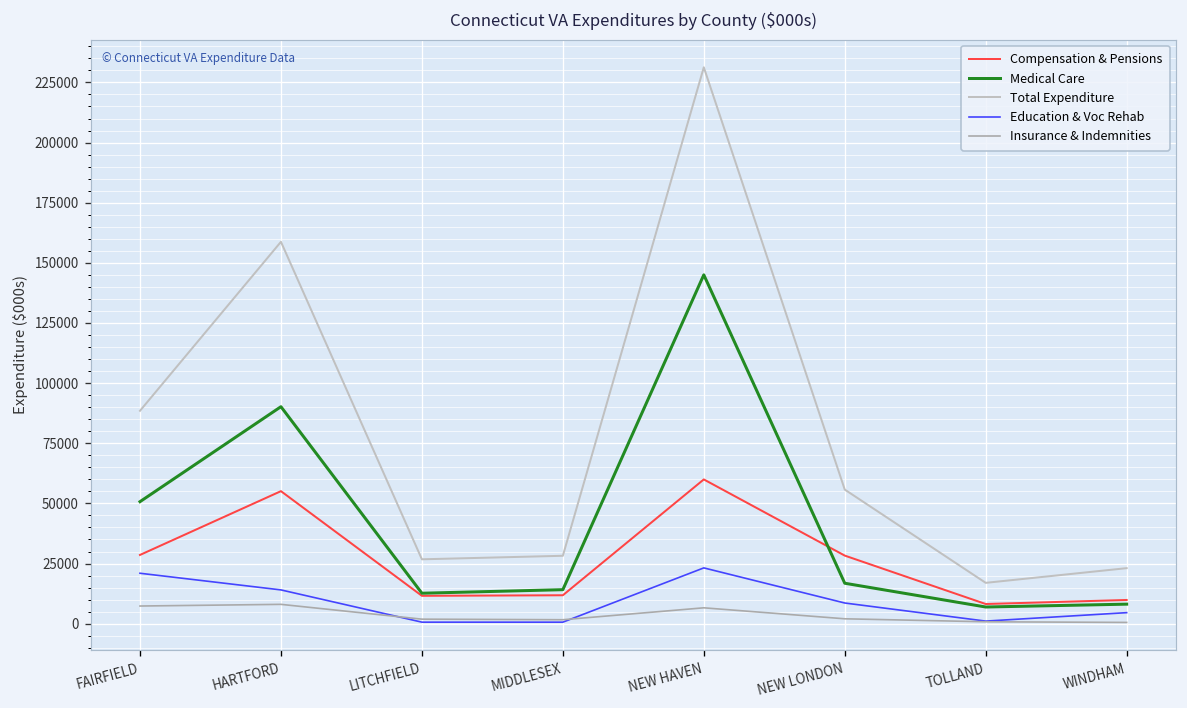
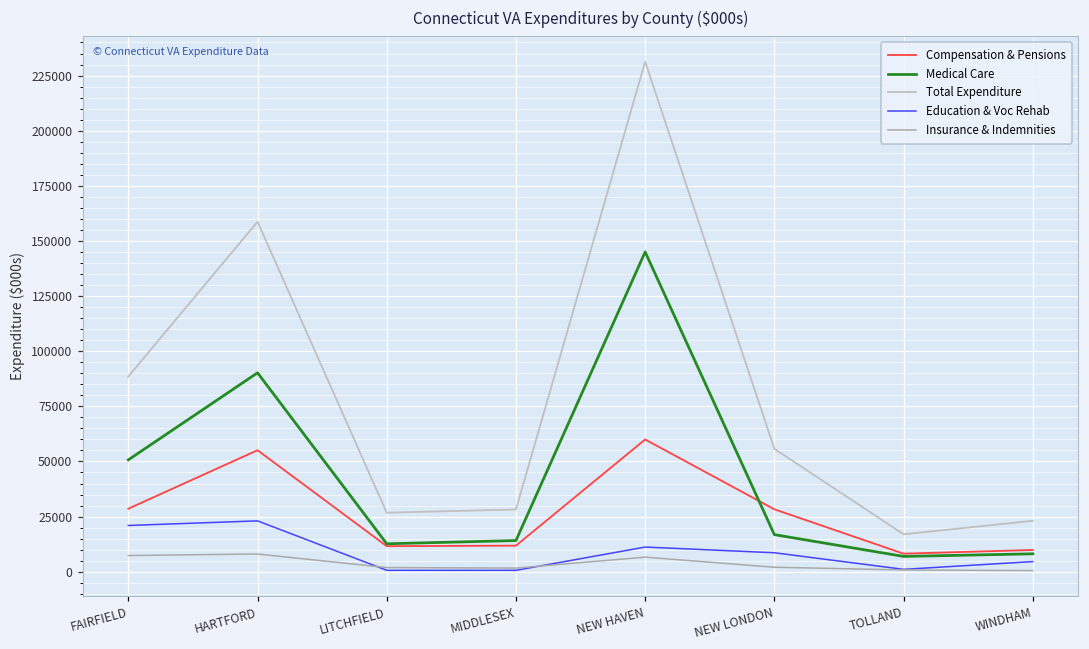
Education & Voc Rehab, HARTFORD: 14000 -> 23000
Education & Voc Rehab, NEW HAVEN: 23000 -> 11000
